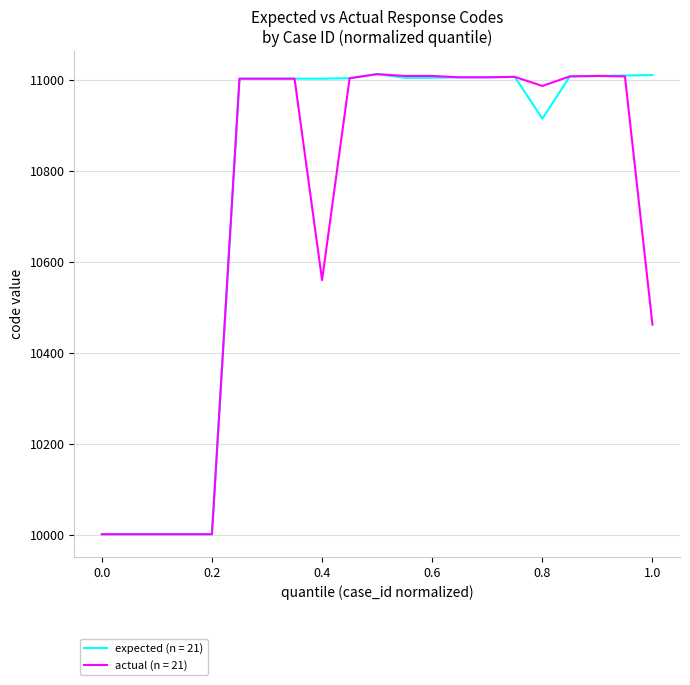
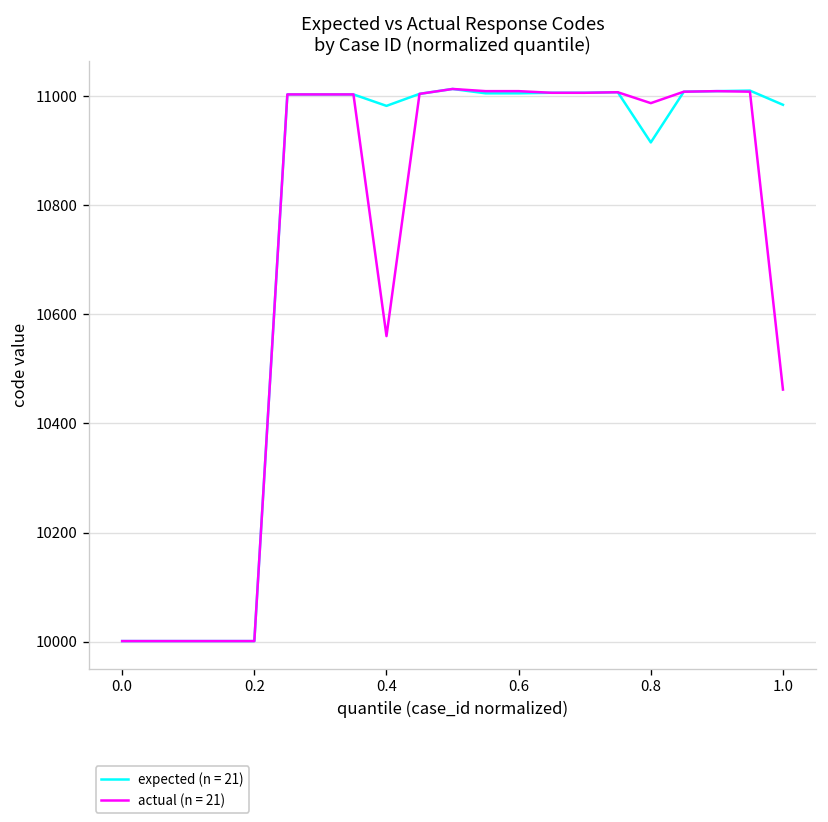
expected (n = 21), 0.4: 11000 -> 10980
expected (n = 21), 1.0: 11010 -> 10980
